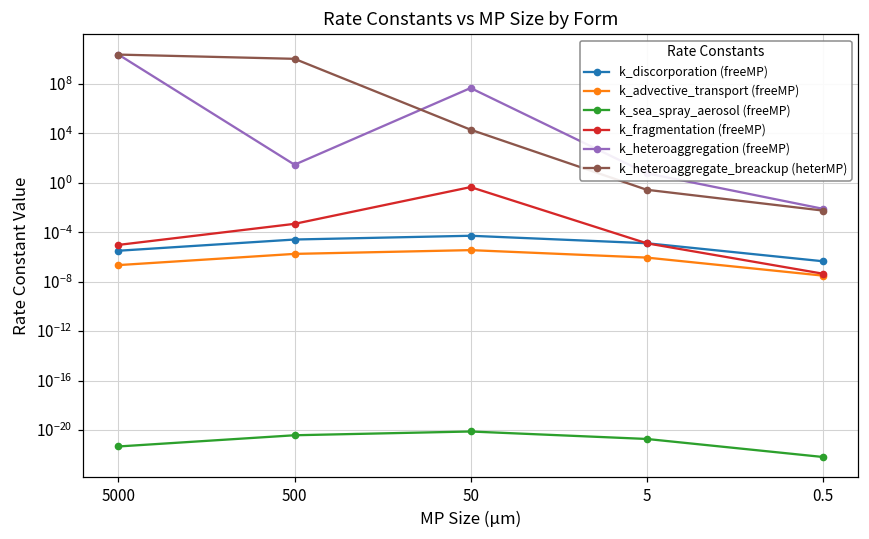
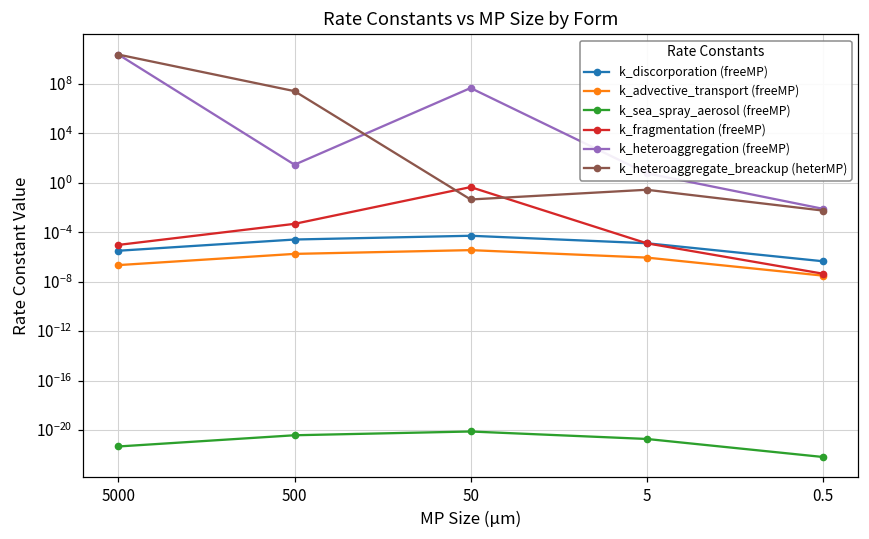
k_heteroaggregate_breackup (heterMP), 500: 10000000000 -> 30000000
k_heteroaggregate_breackup (heterMP), 50: 20000 -> 0.04
